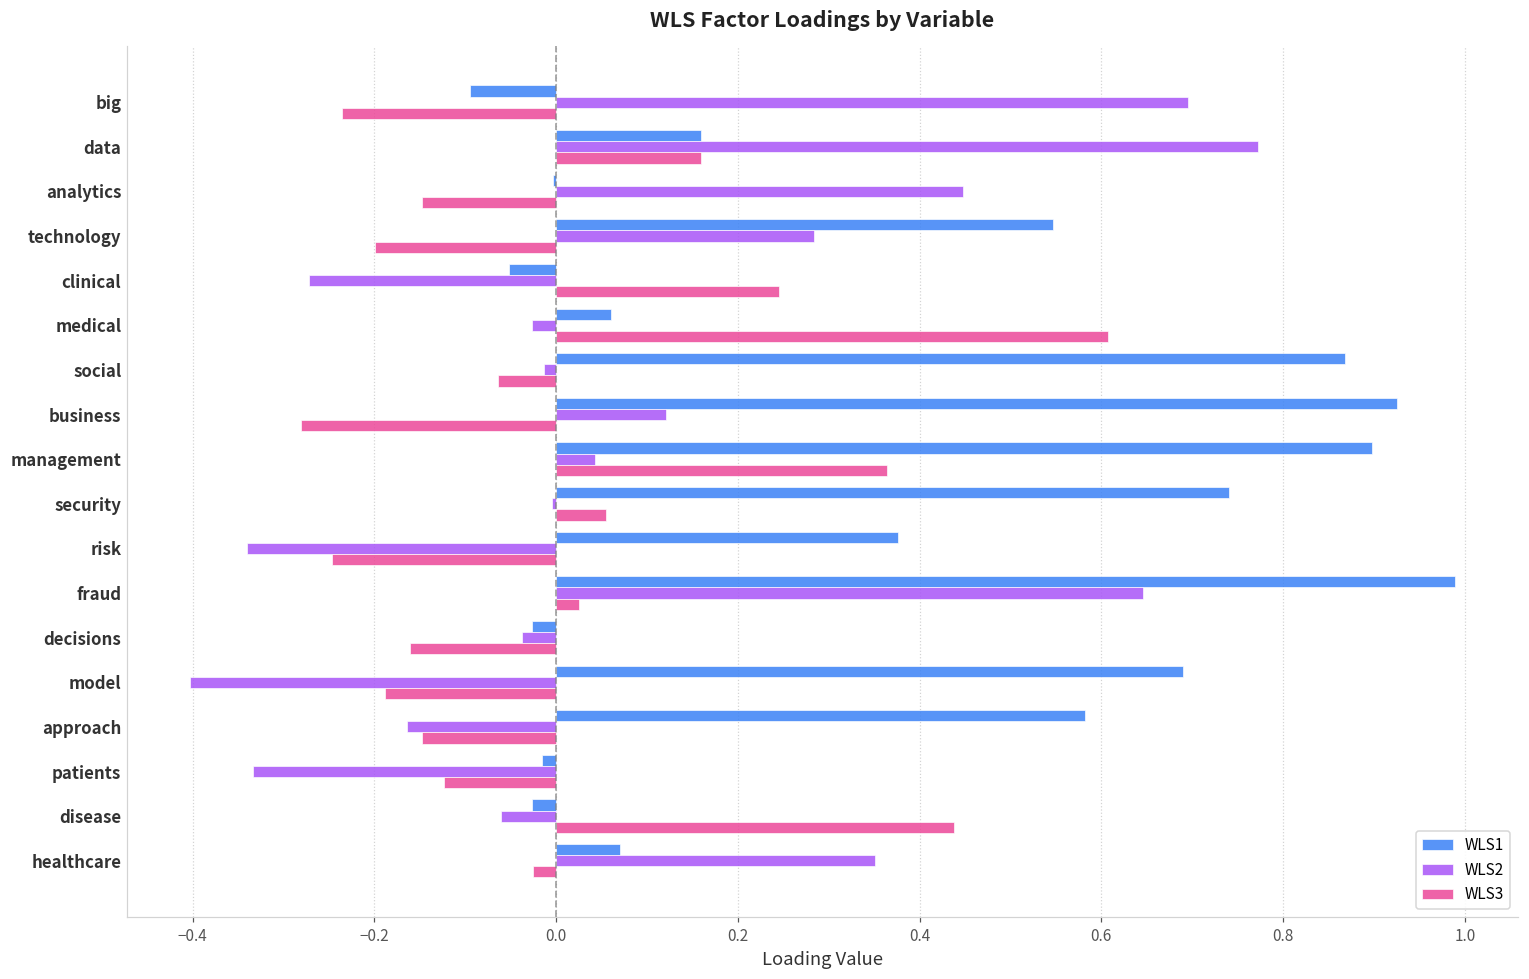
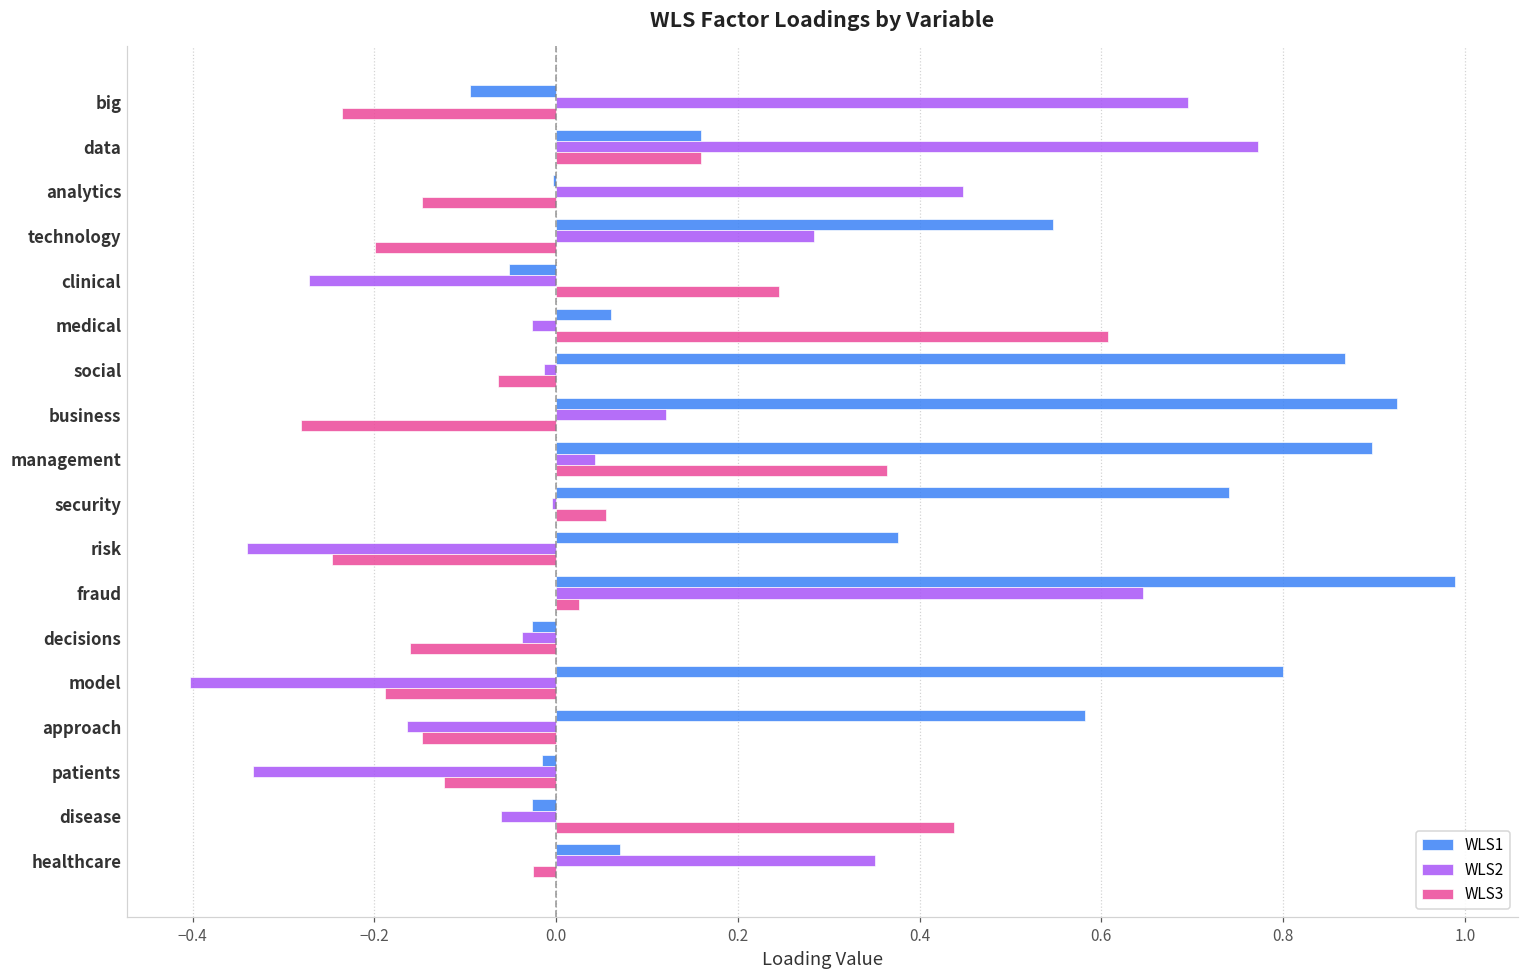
WLS1, model: 0.69 -> 0.80
